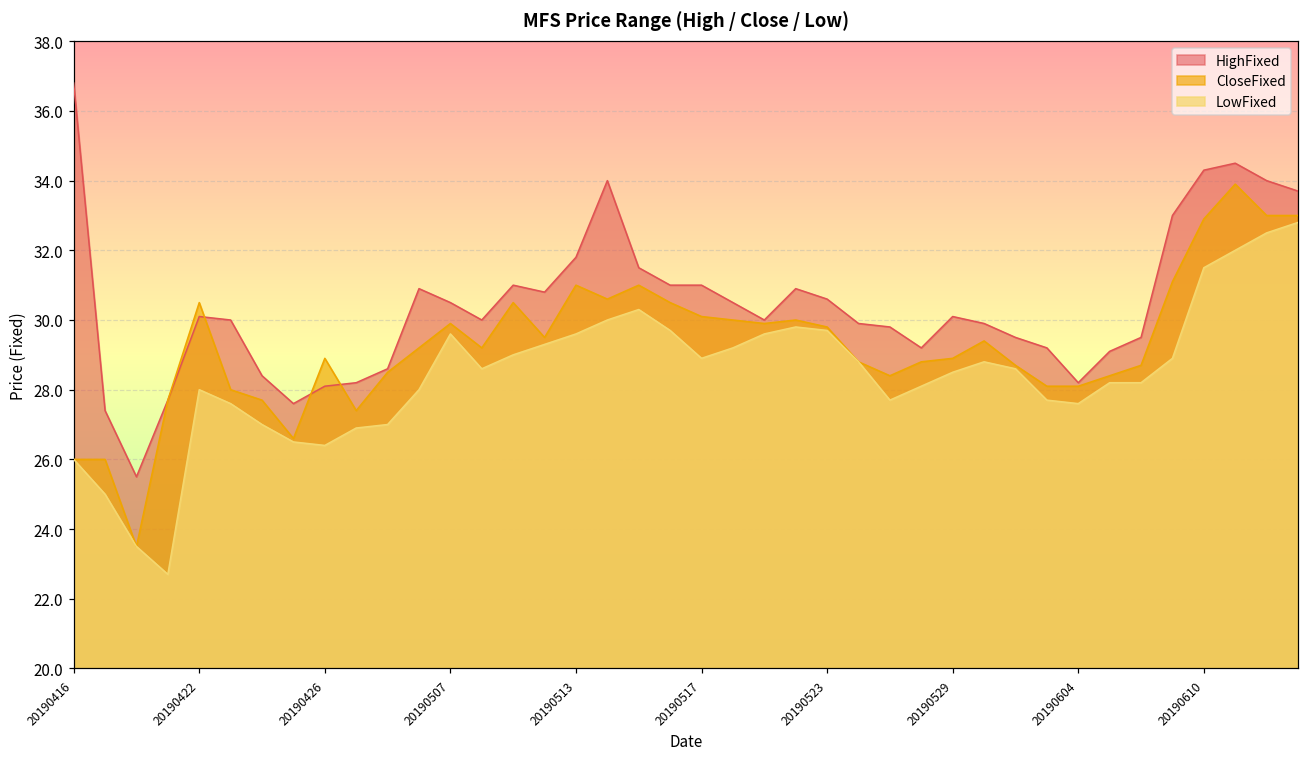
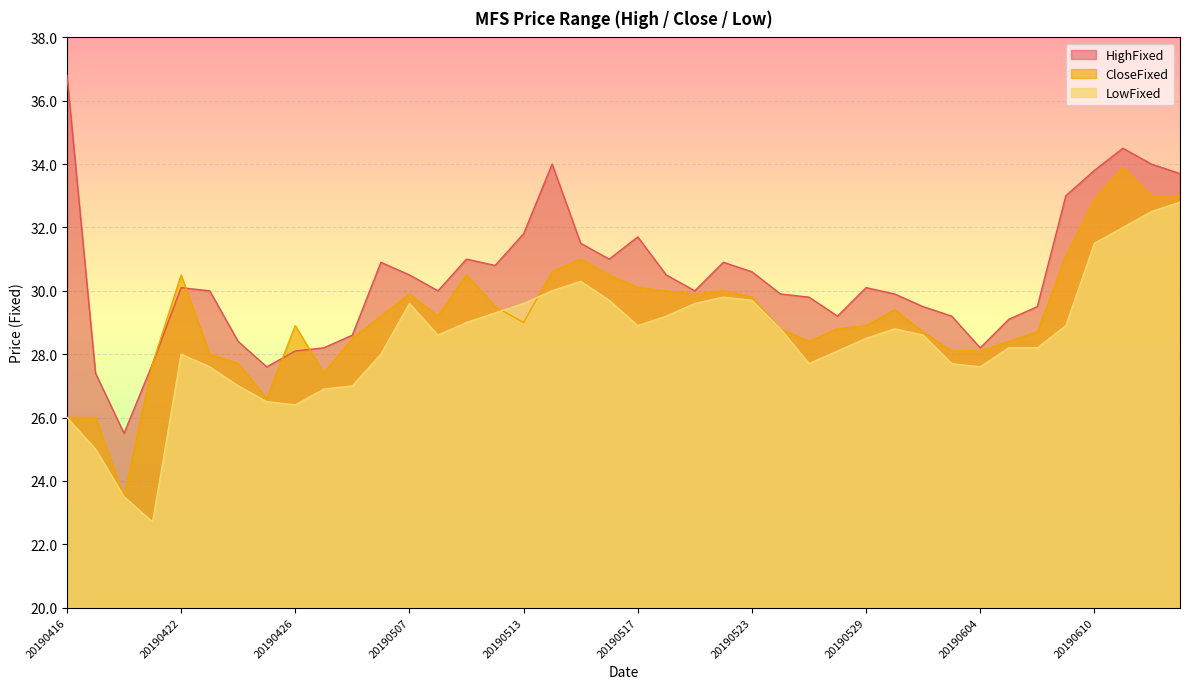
CloseFixed, 20190513: 31 -> 29
HighFixed, 20190517: 31.0 -> 31.7
HighFixed, 20190610: 34.3 -> 33.8
